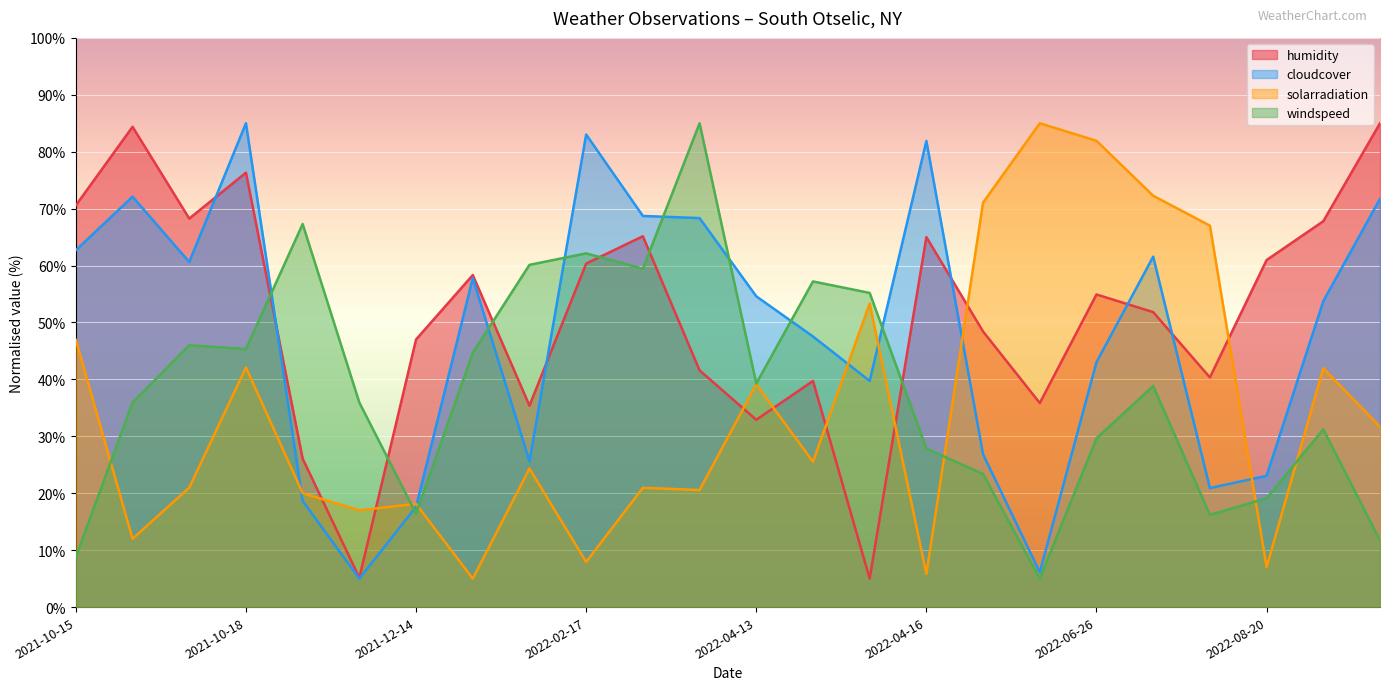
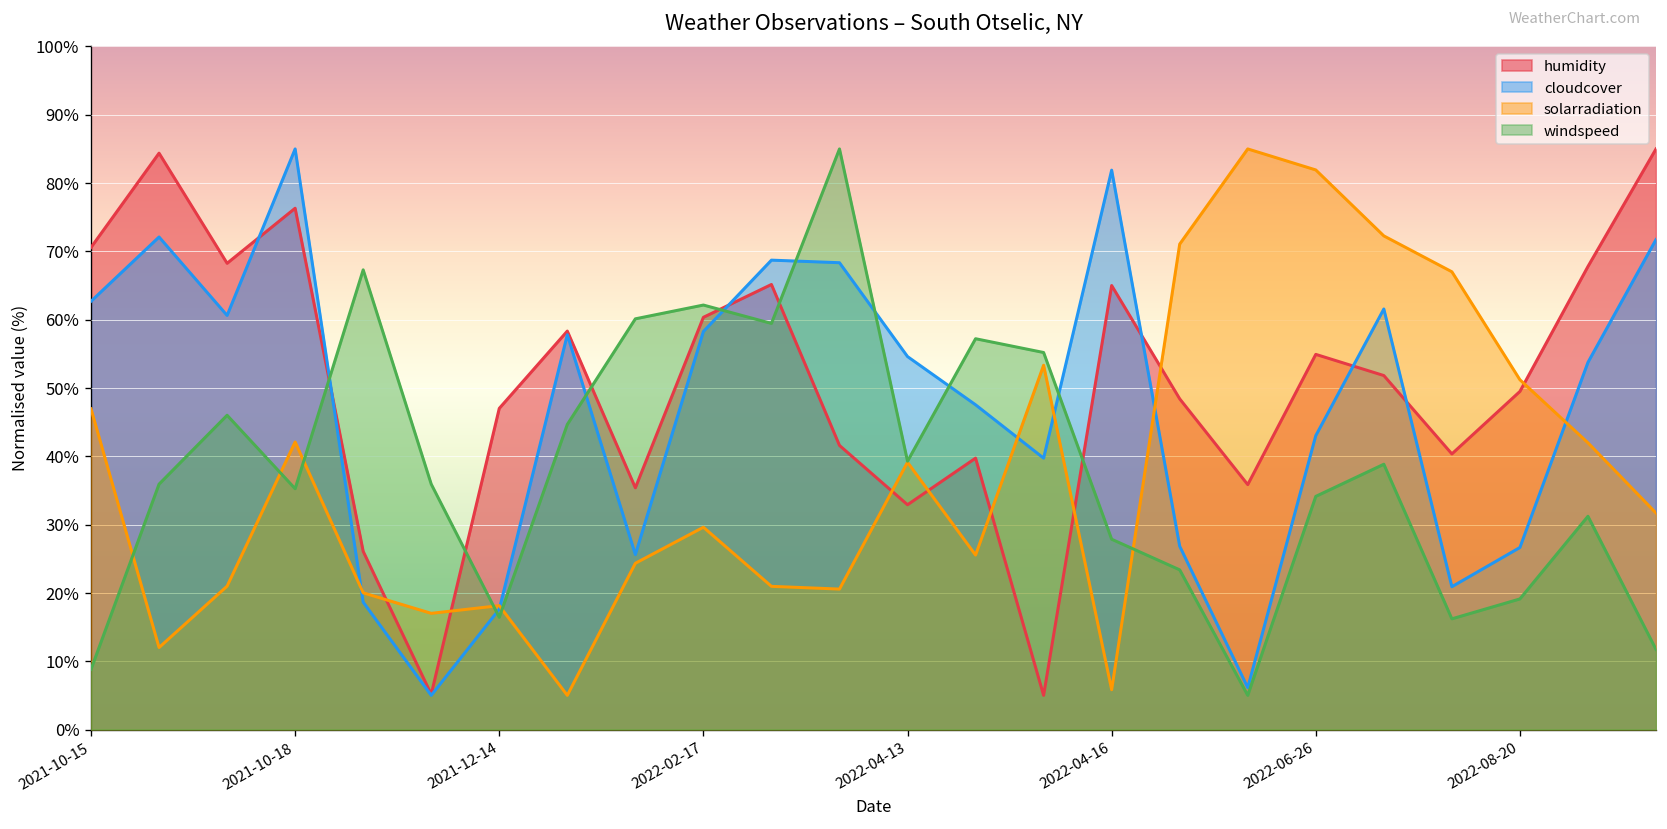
windspeed, 2021-10-18: 45% -> 35%
cloudcover, 2022-02-17: 83% -> 58%
solarradiation, 2022-02-17: 8% -> 30%
windspeed, 2022-06-26: 30% -> 34%
humidity, 2022-08-20: 61% -> 49%
cloudcover, 2022-08-20: 23% -> 27%
solarradiation, 2022-08-20: 7% -> 51%
